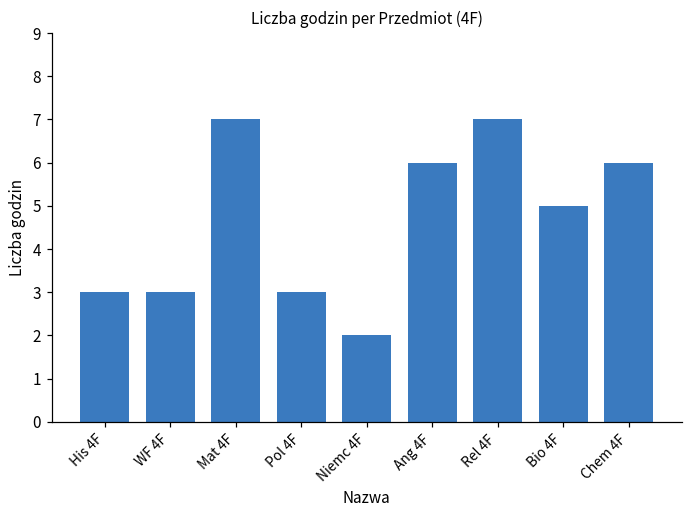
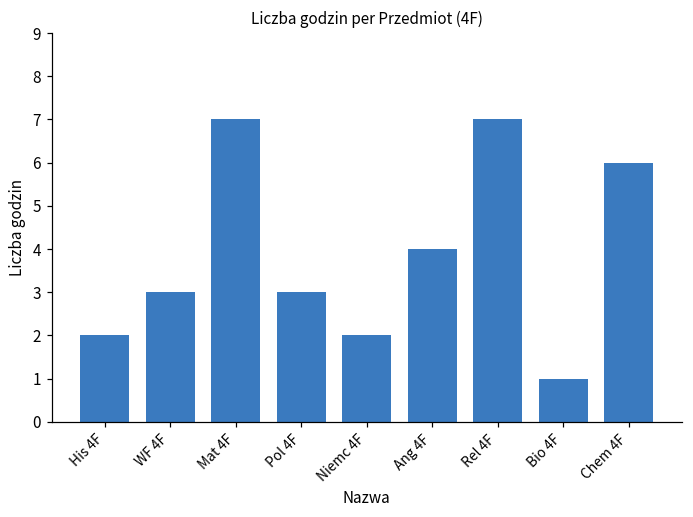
His 4F: 3 -> 2
Ang 4F: 6 -> 4
Bio 4F: 5 -> 1
